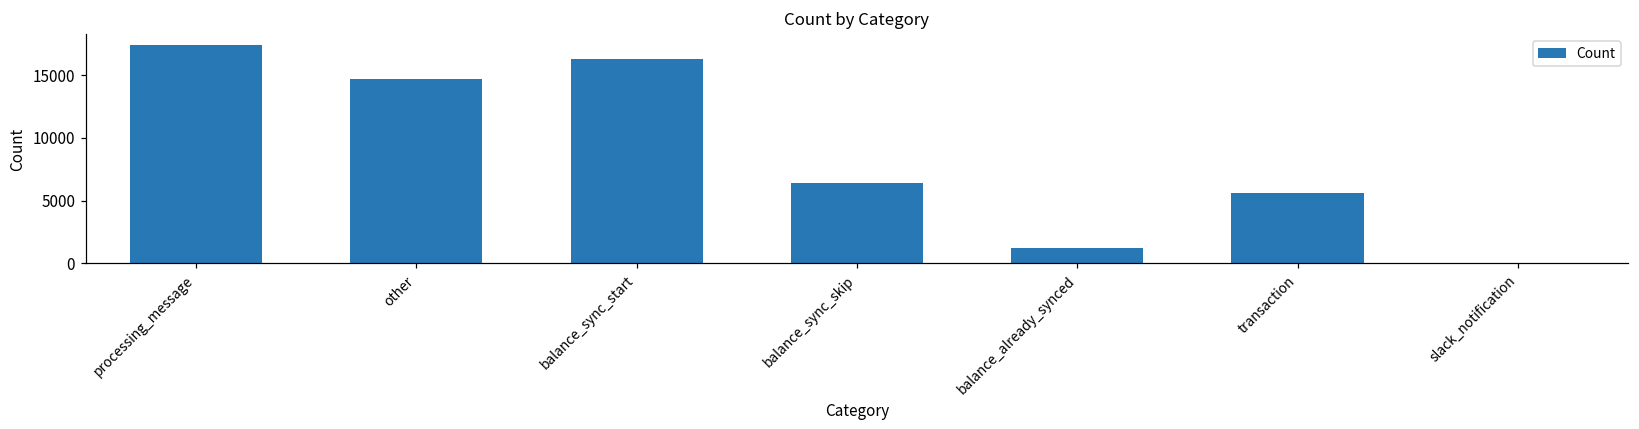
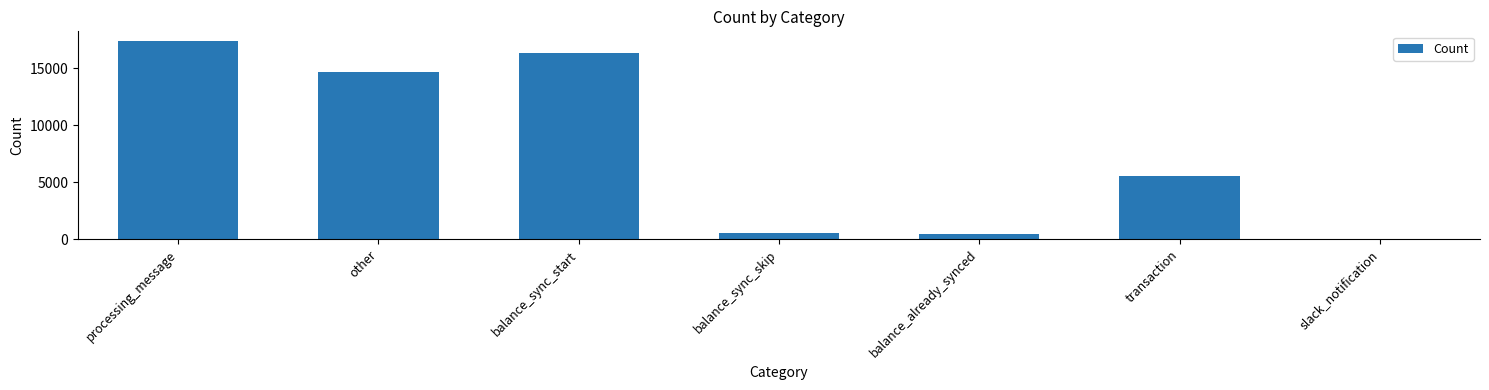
balance_sync_skip: 6400 -> 600
balance_already_synced: 1300 -> 500
